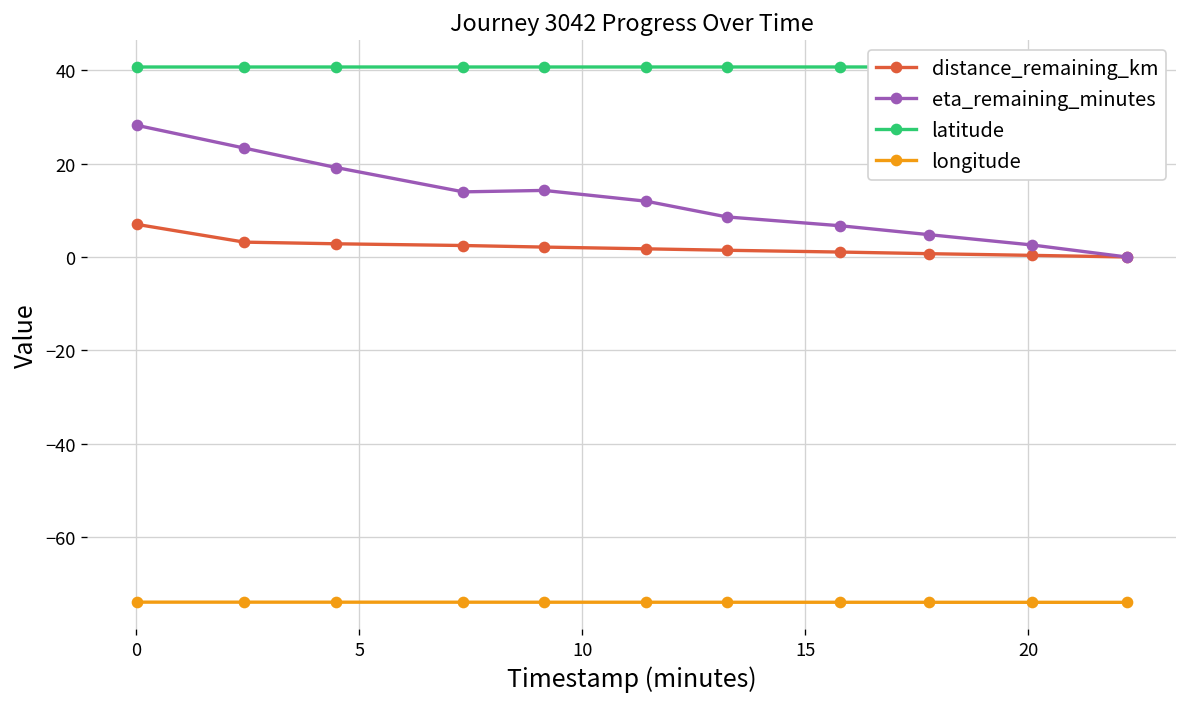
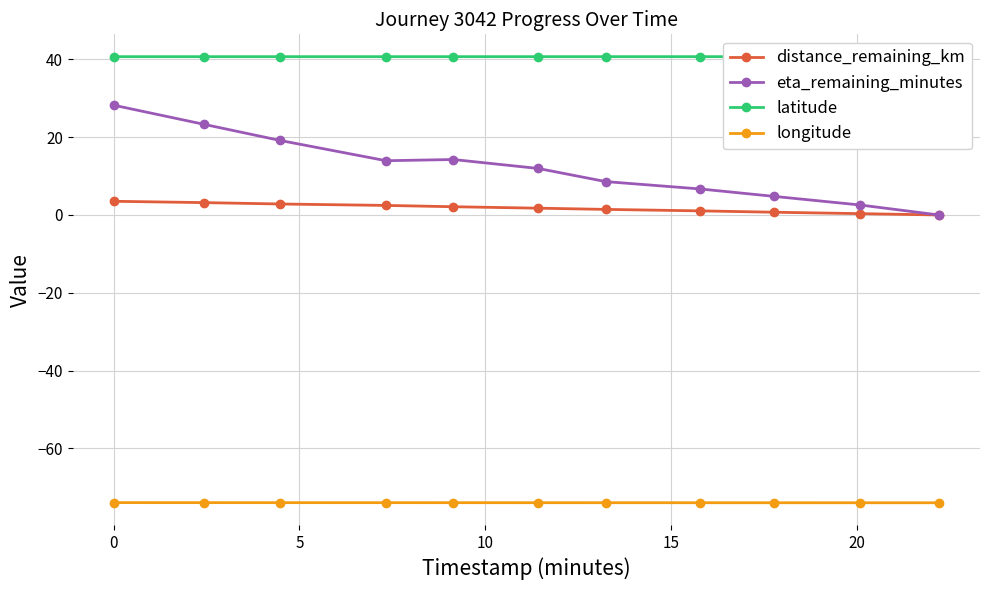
distance_remaining_km, 0: 7 -> 4
